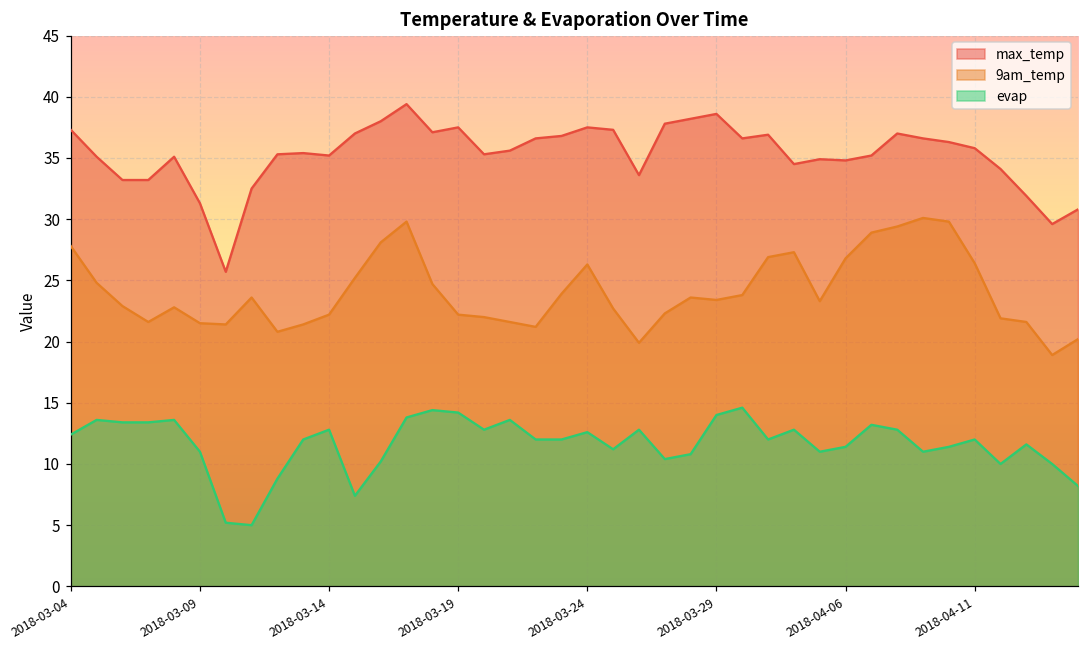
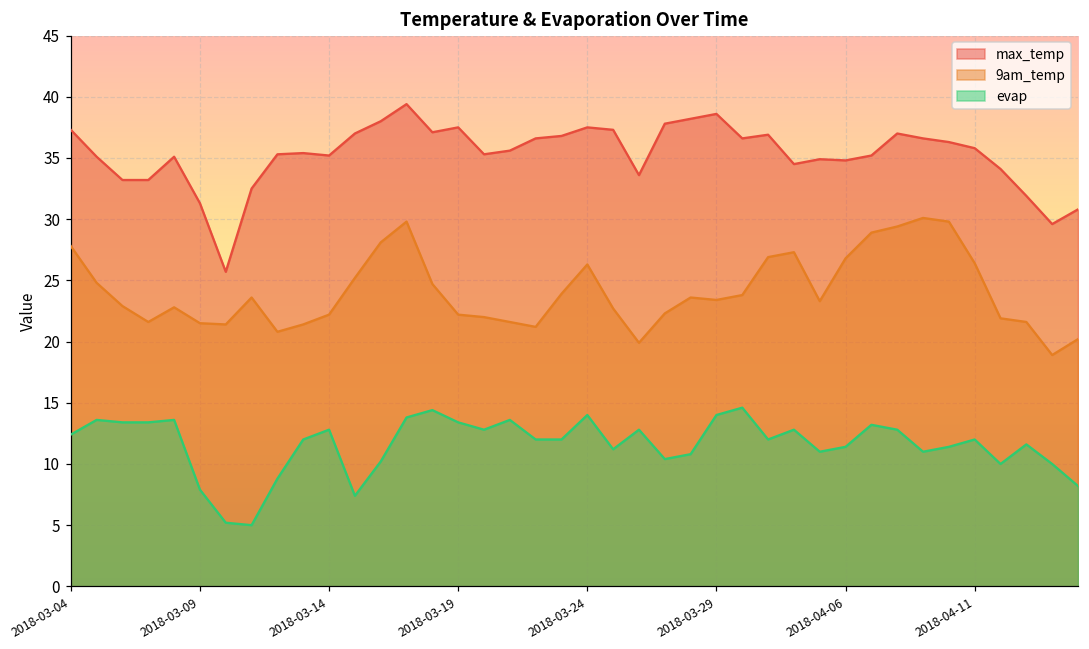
evap, 2018-03-09: 11.0 -> 7.9
evap, 2018-03-19: 14.2 -> 13.4
evap, 2018-03-24: 12.6 -> 14.0
